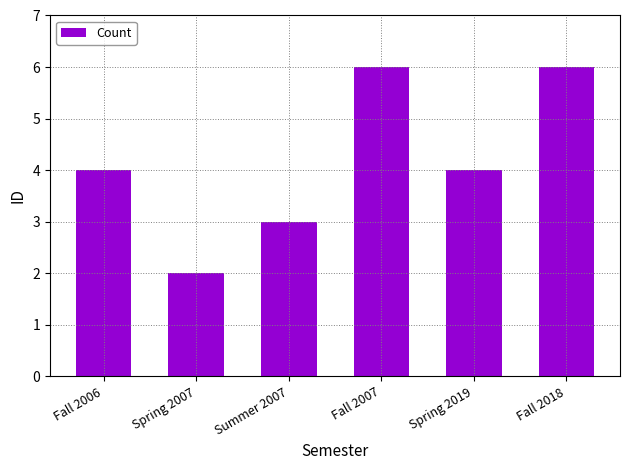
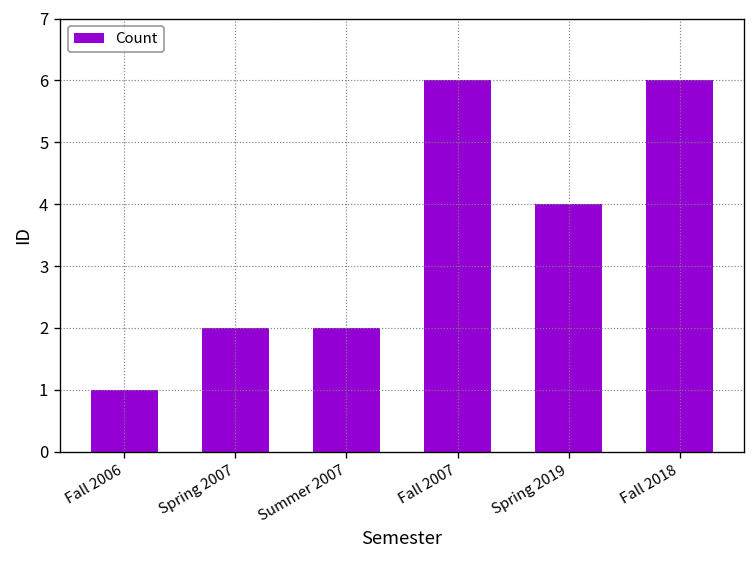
Fall 2006: 4 -> 1
Summer 2007: 3 -> 2
